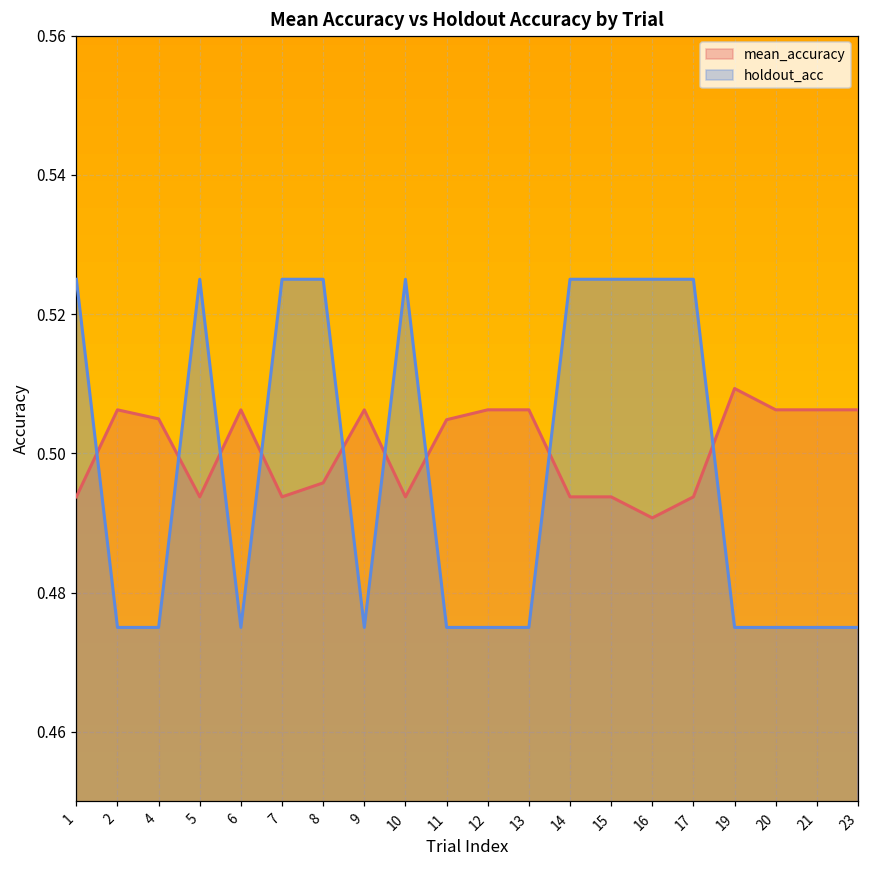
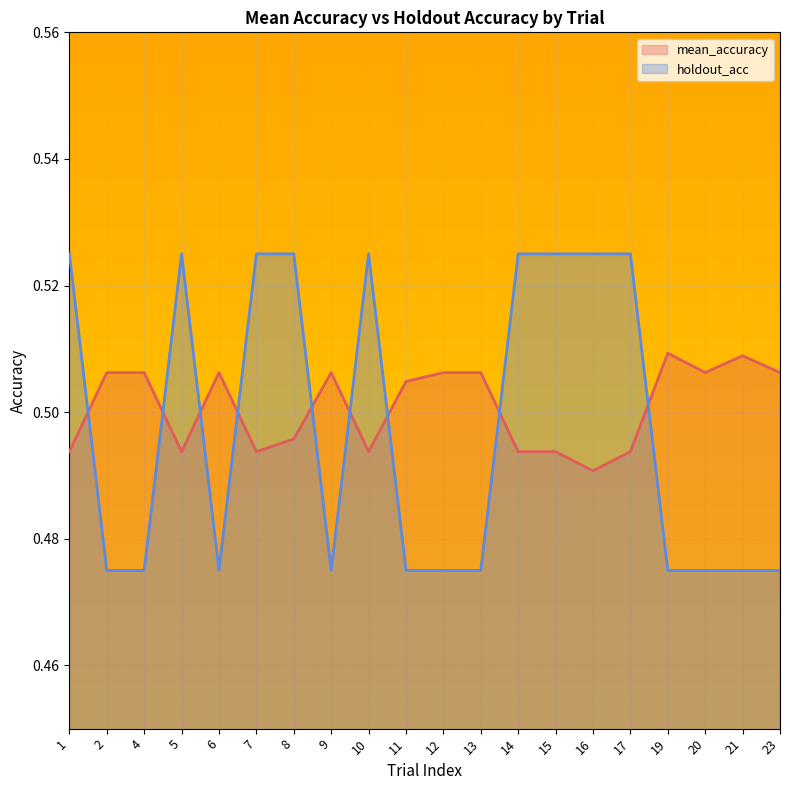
mean_accuracy, 4: 0.505 -> 0.506
mean_accuracy, 21: 0.506 -> 0.509
